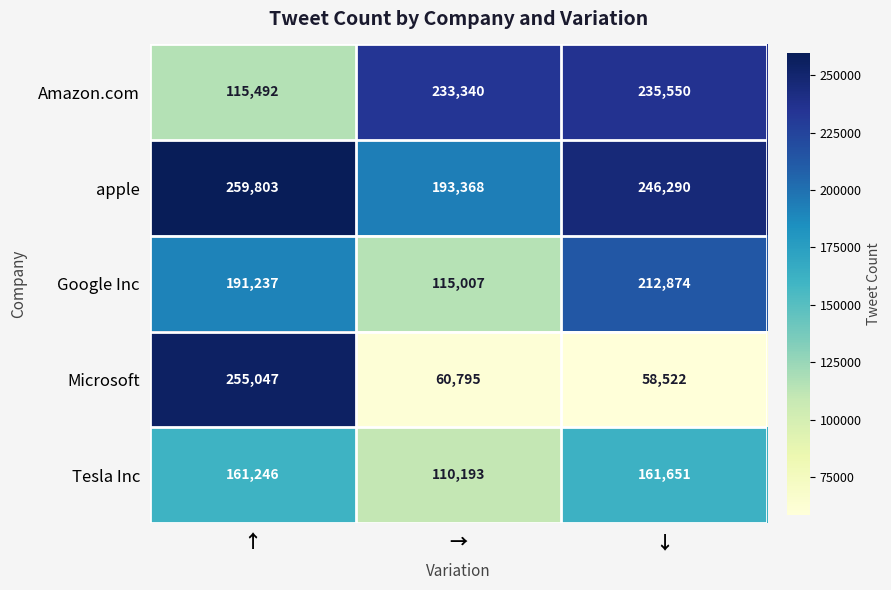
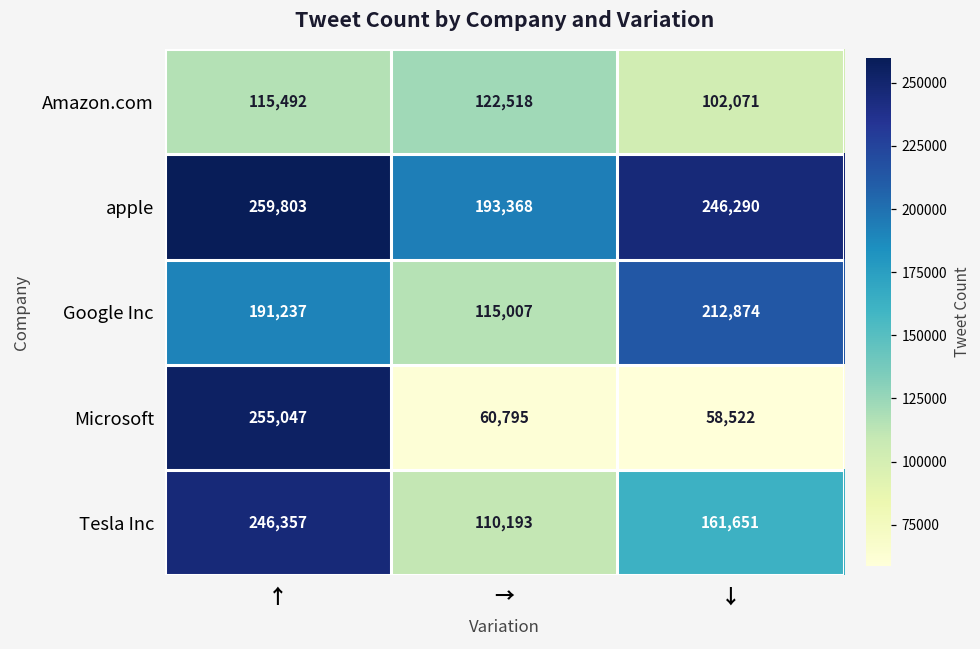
Amazon.com, →: 233,340 -> 122,518
Amazon.com, ↓: 235,550 -> 102,071
Tesla Inc, ↑: 161,246 -> 246,357
